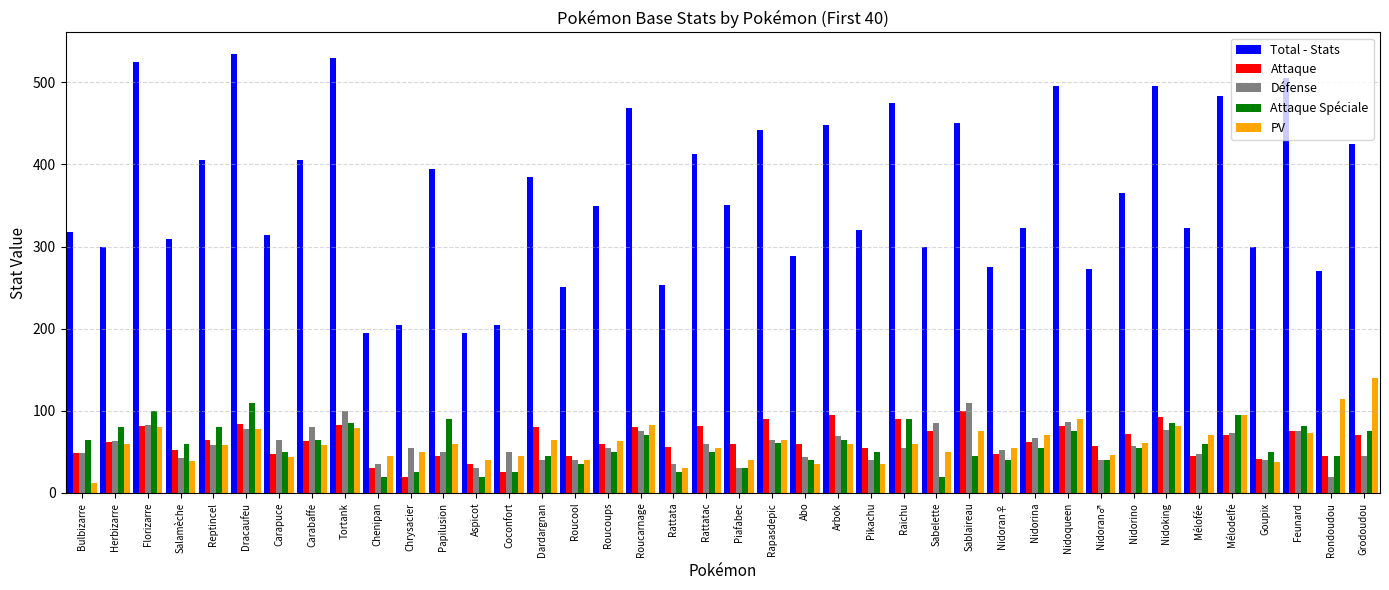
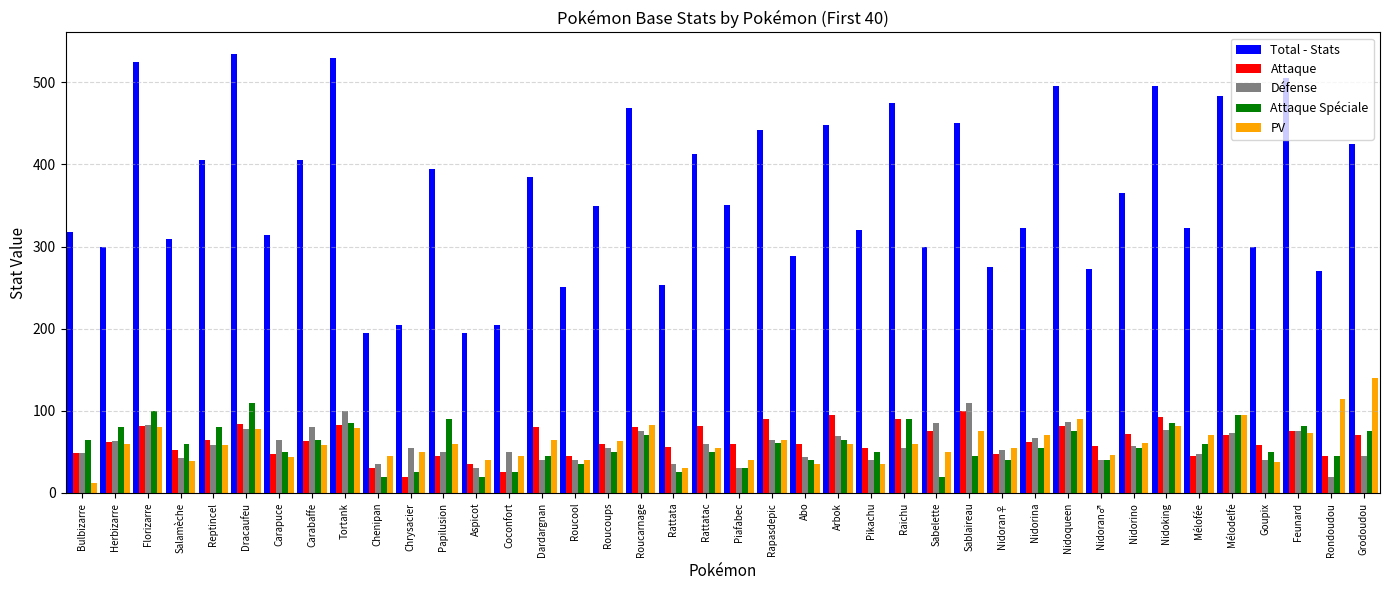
Attaque, Goupix: 40 -> 60
